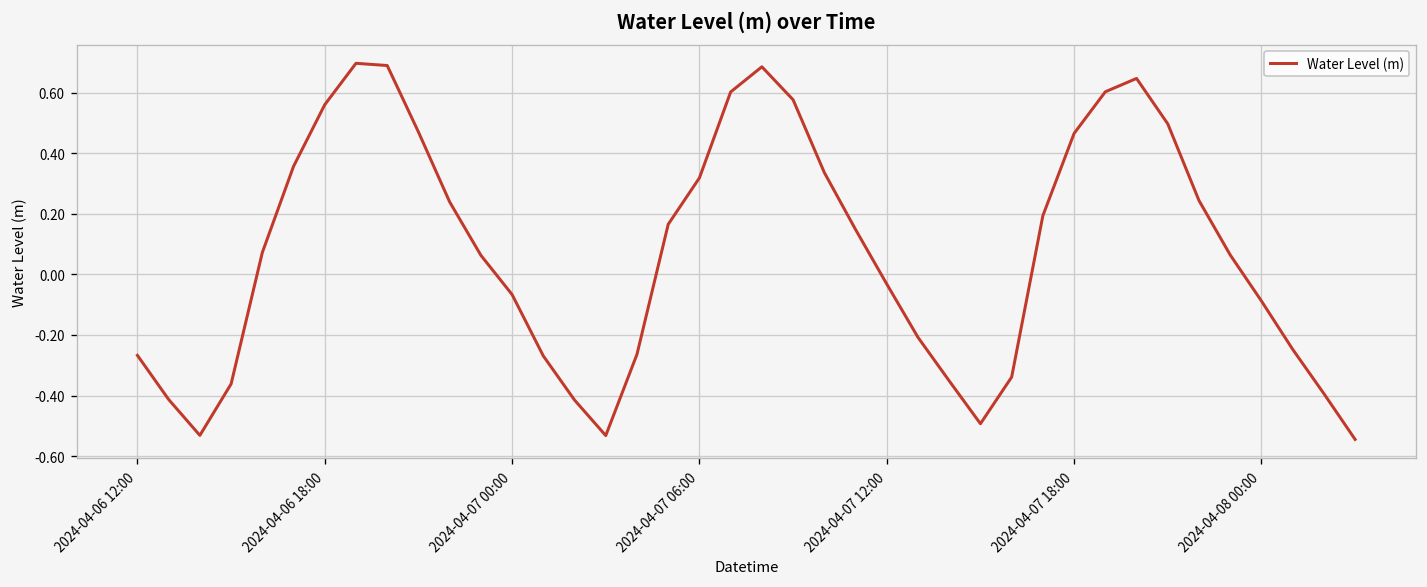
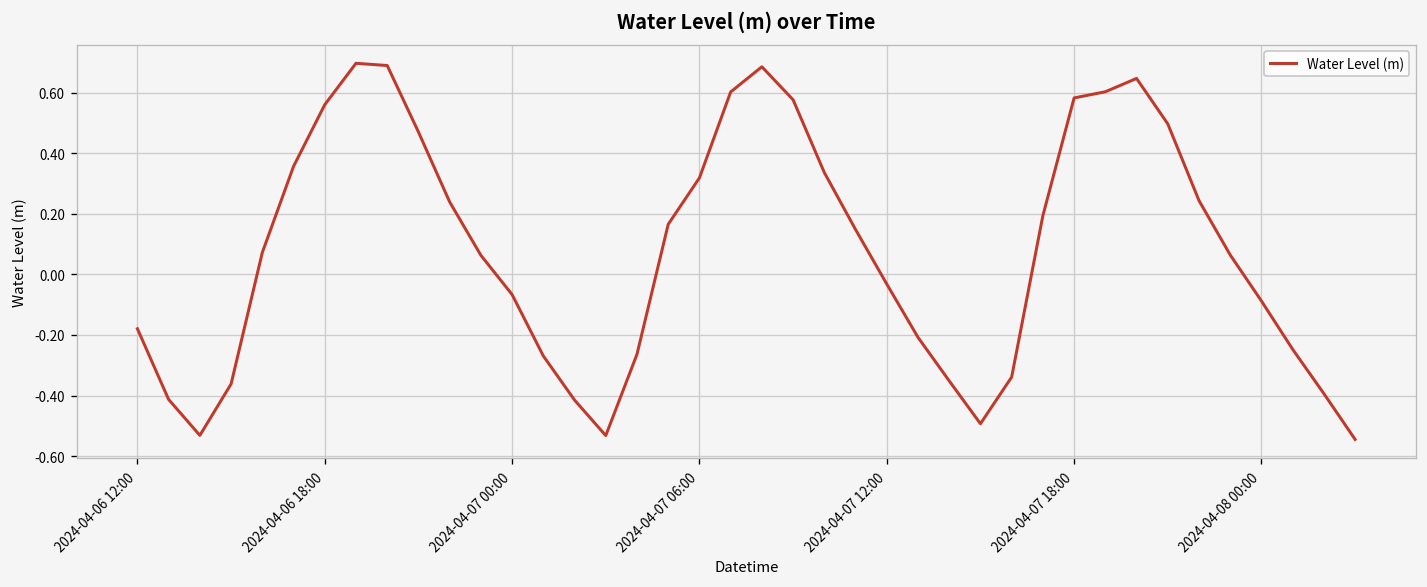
2024-04-06 12:00: -0.27 -> -0.18
2024-04-07 18:00: 0.47 -> 0.58
